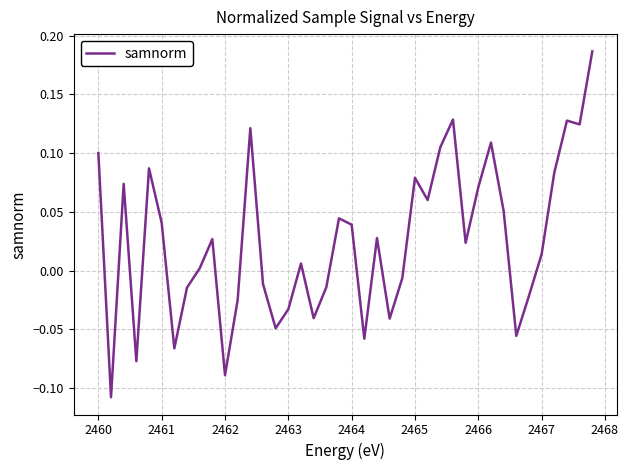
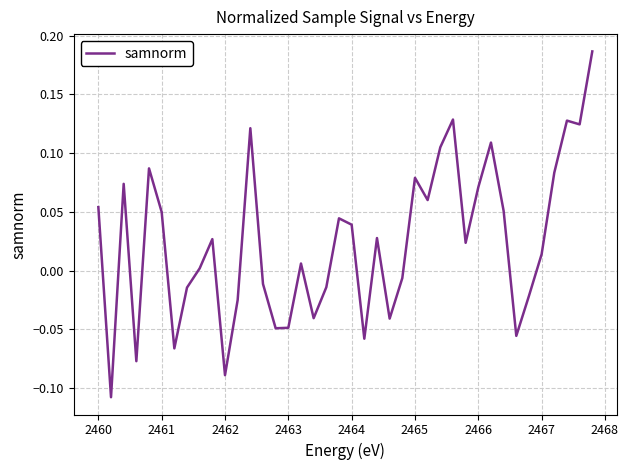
2460: 0.100 -> 0.054
2461: 0.041 -> 0.050
2463: -0.033 -> -0.049
